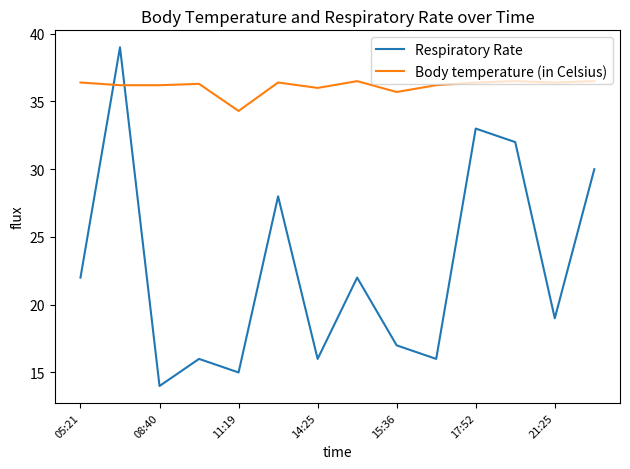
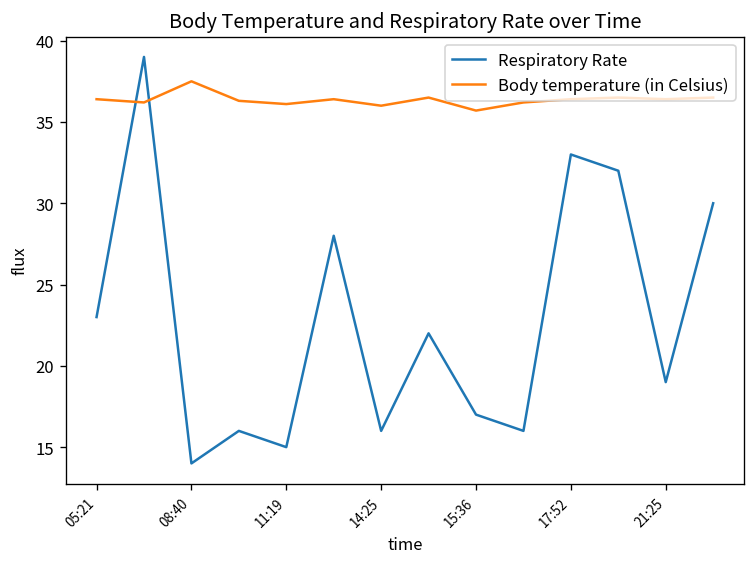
Respiratory Rate, 05:21: 22 -> 23
Body temperature (in Celsius), 08:40: 36.2 -> 37.5
Body temperature (in Celsius), 11:19: 34.3 -> 36.1
